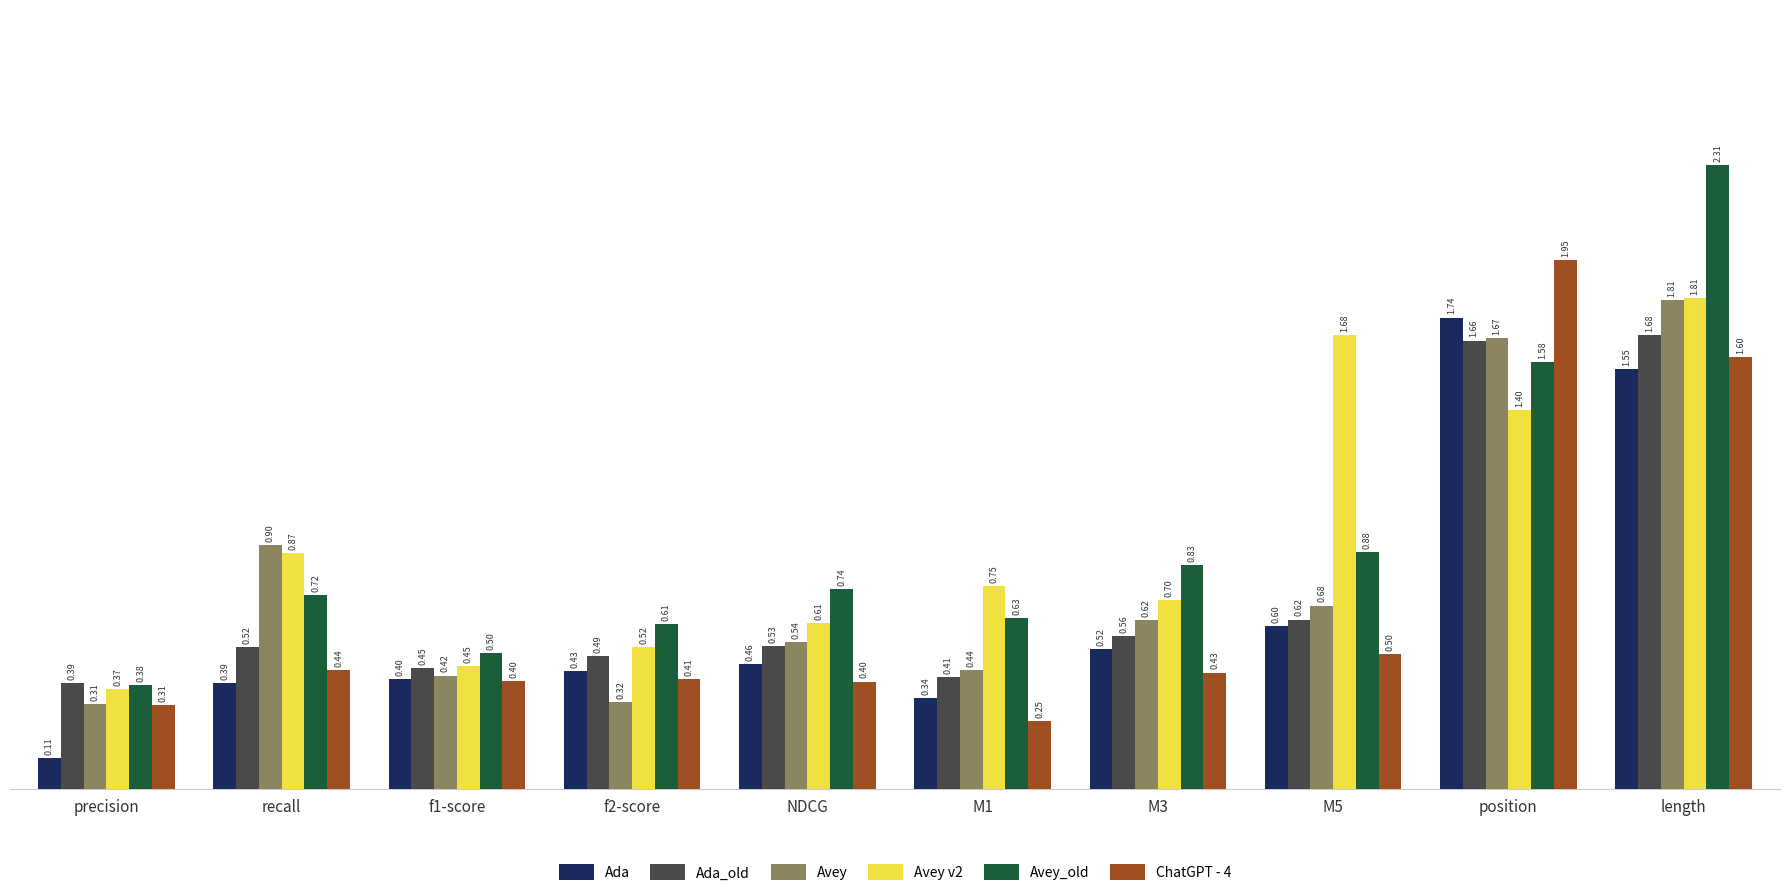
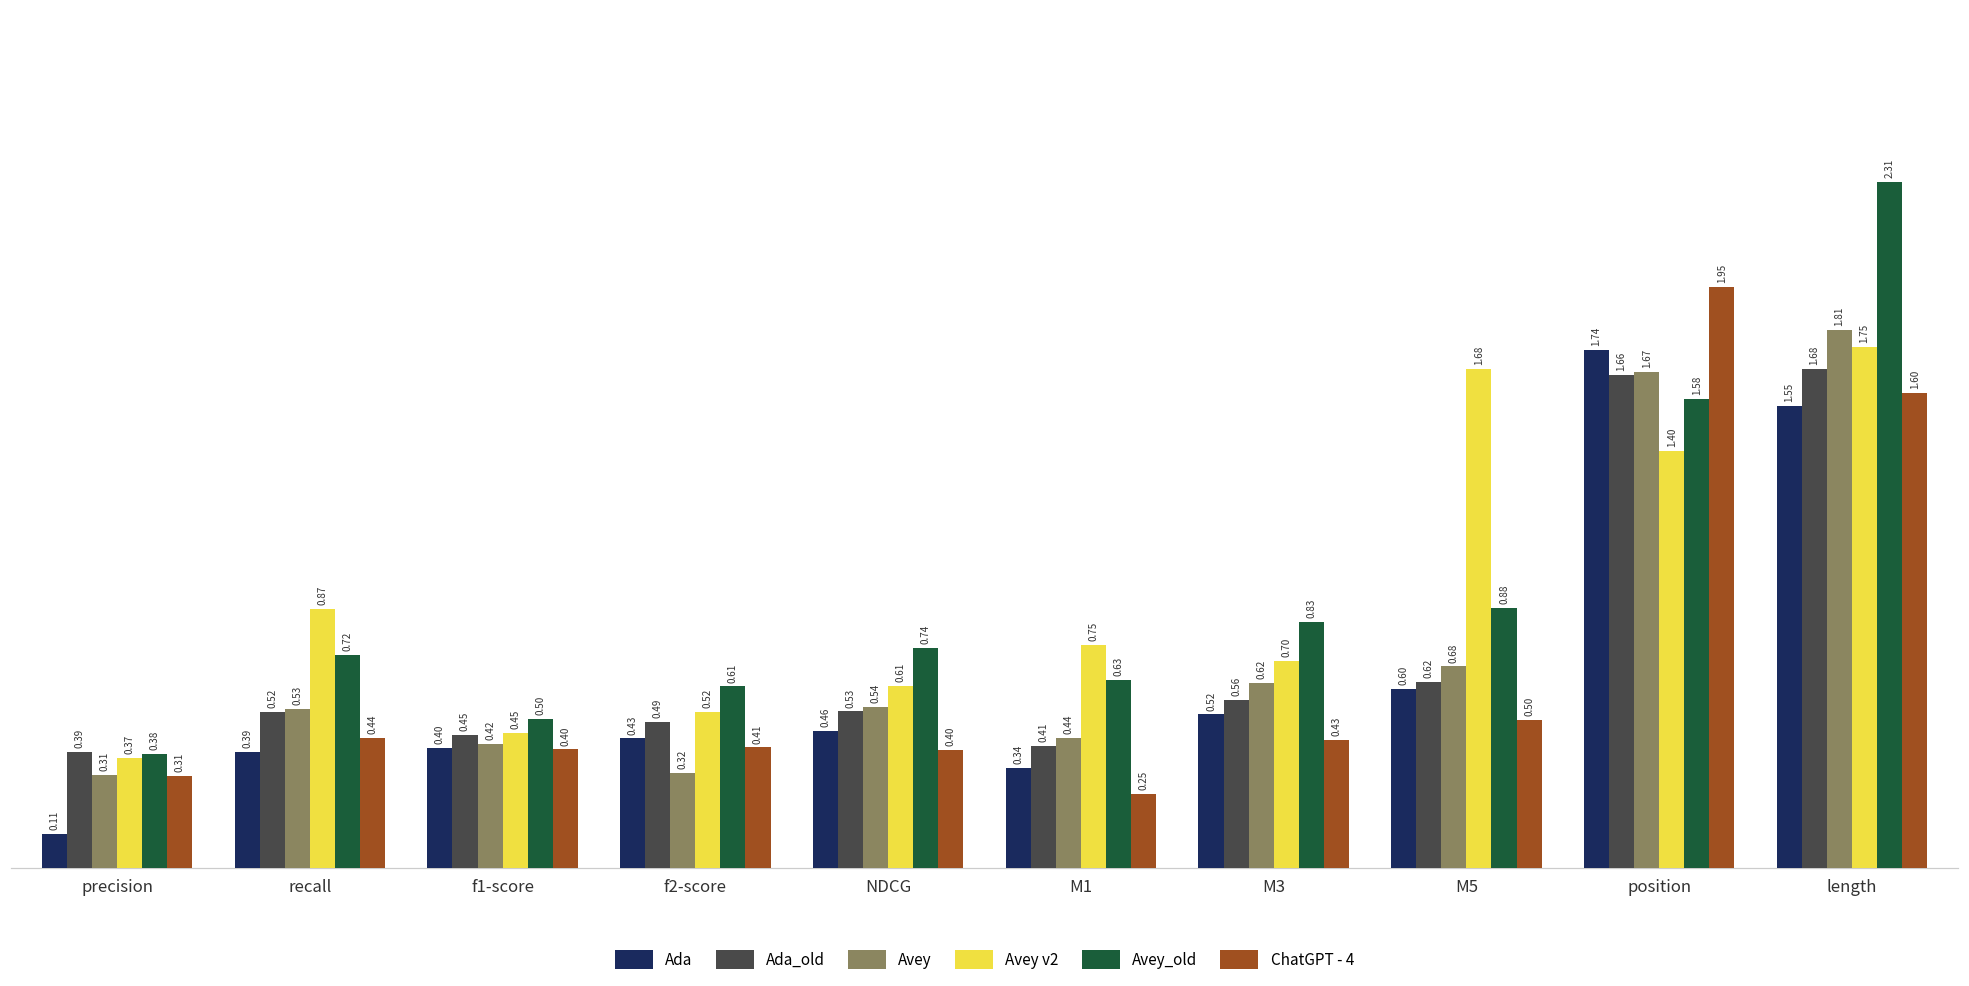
Avey, recall: 0.90 -> 0.53
Avey v2, length: 1.81 -> 1.75
